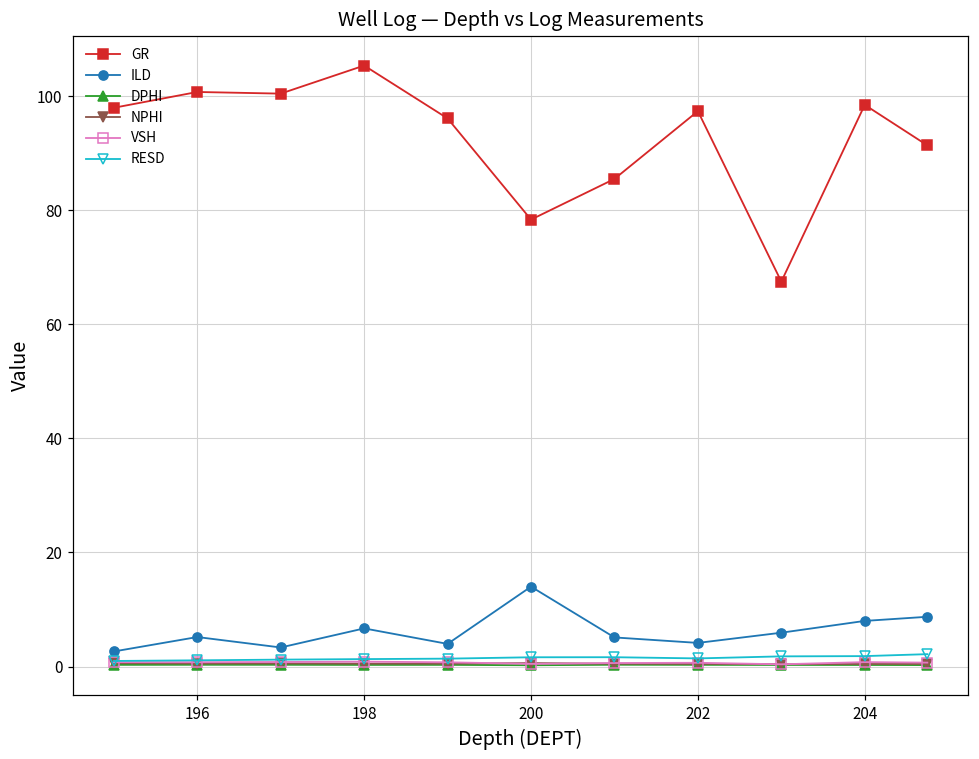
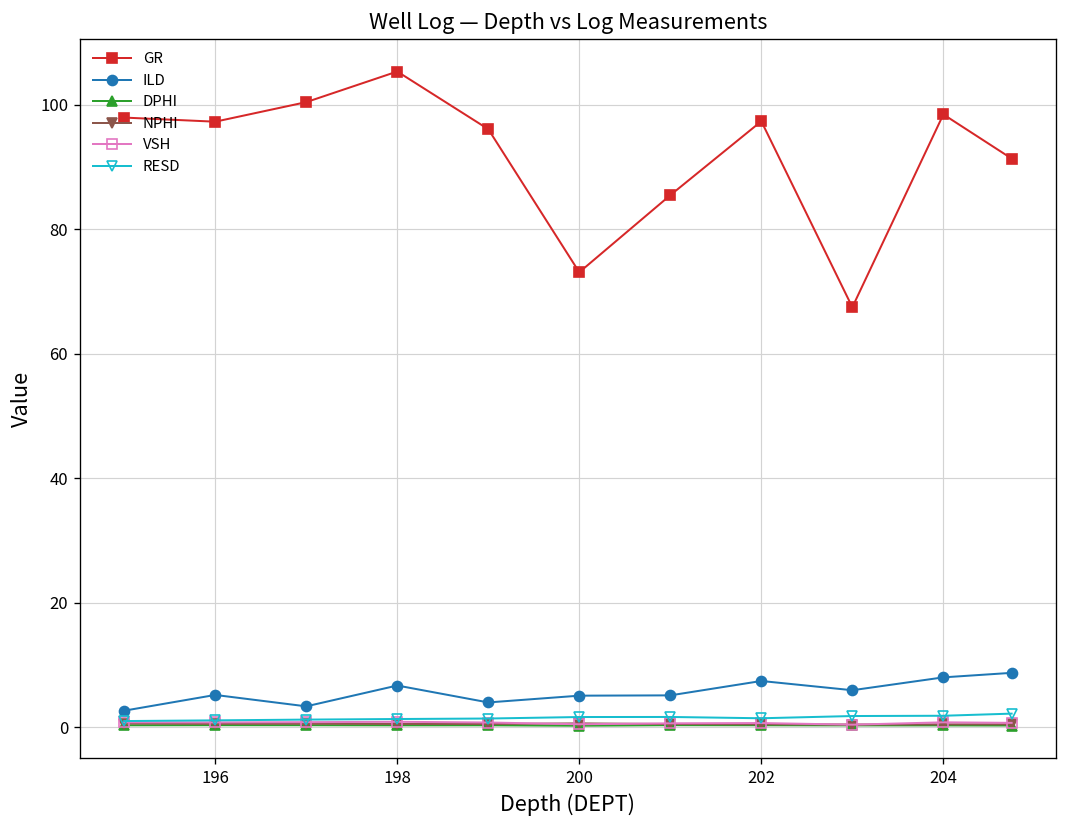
GR, 196: 101 -> 97
GR, 200: 78 -> 73
ILD, 200: 14 -> 5
ILD, 202: 4 -> 7
